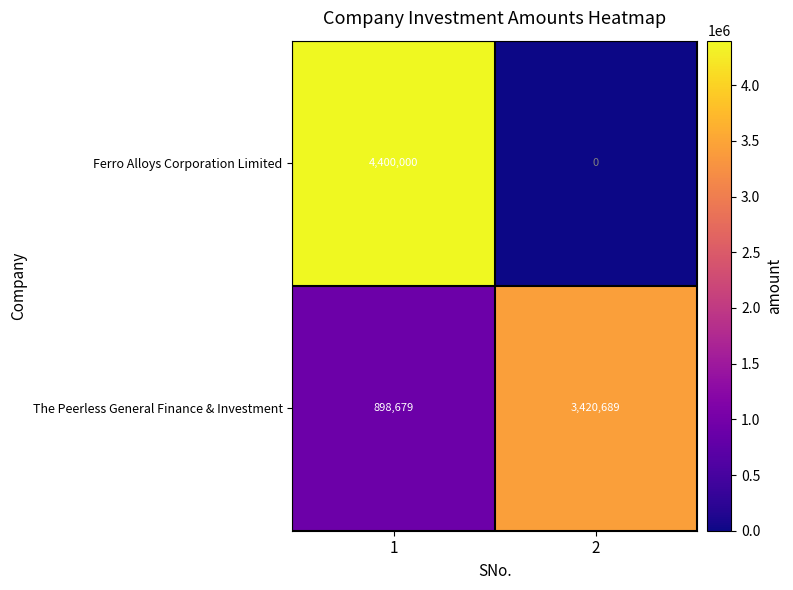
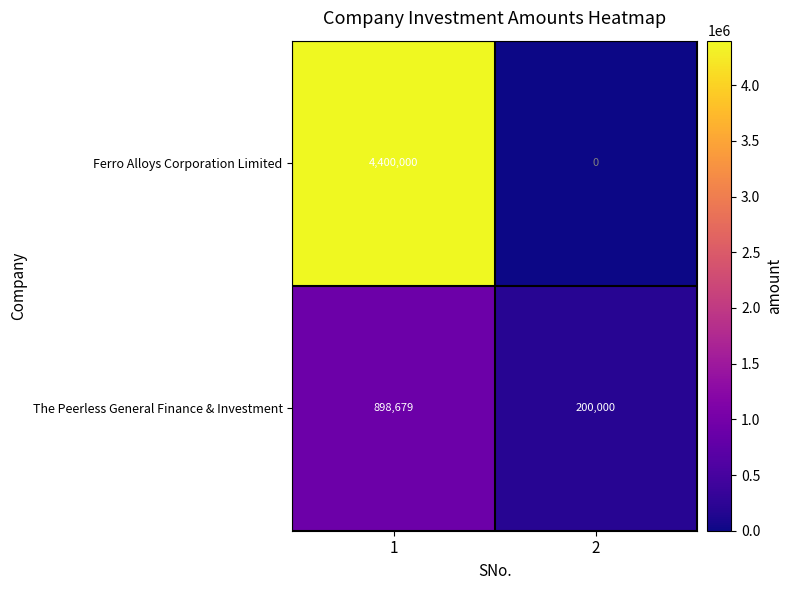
The Peerless General Finance & Investment, 2: 3,420,689 -> 200,000
